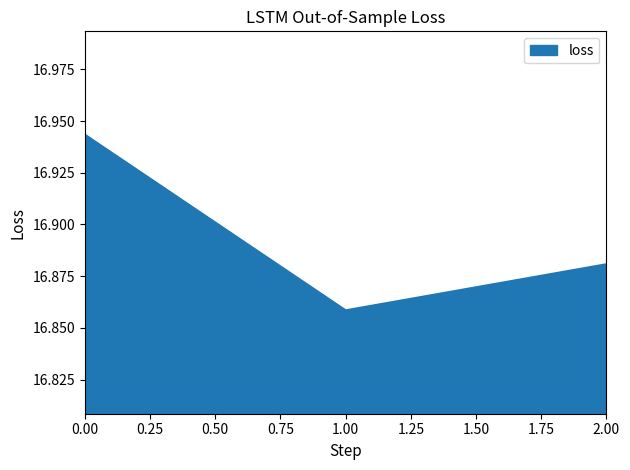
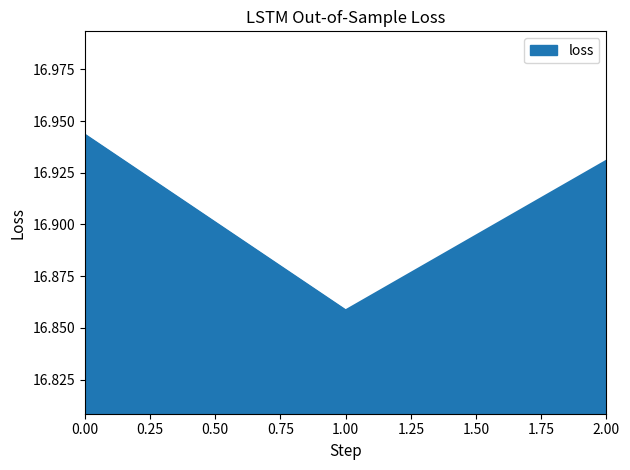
2.00: 16.881 -> 16.931
